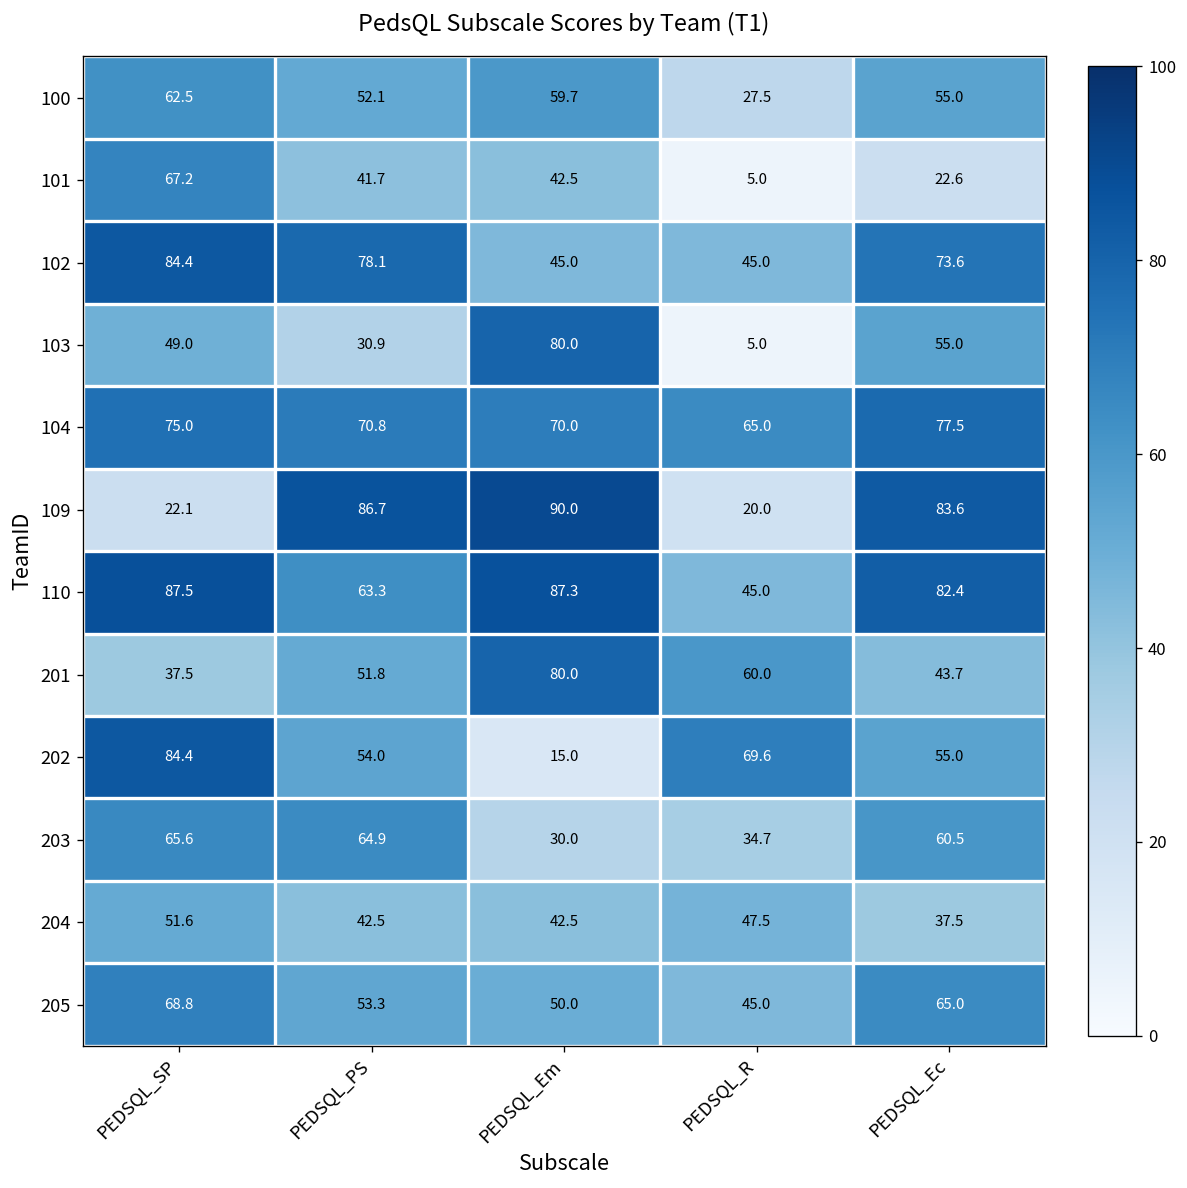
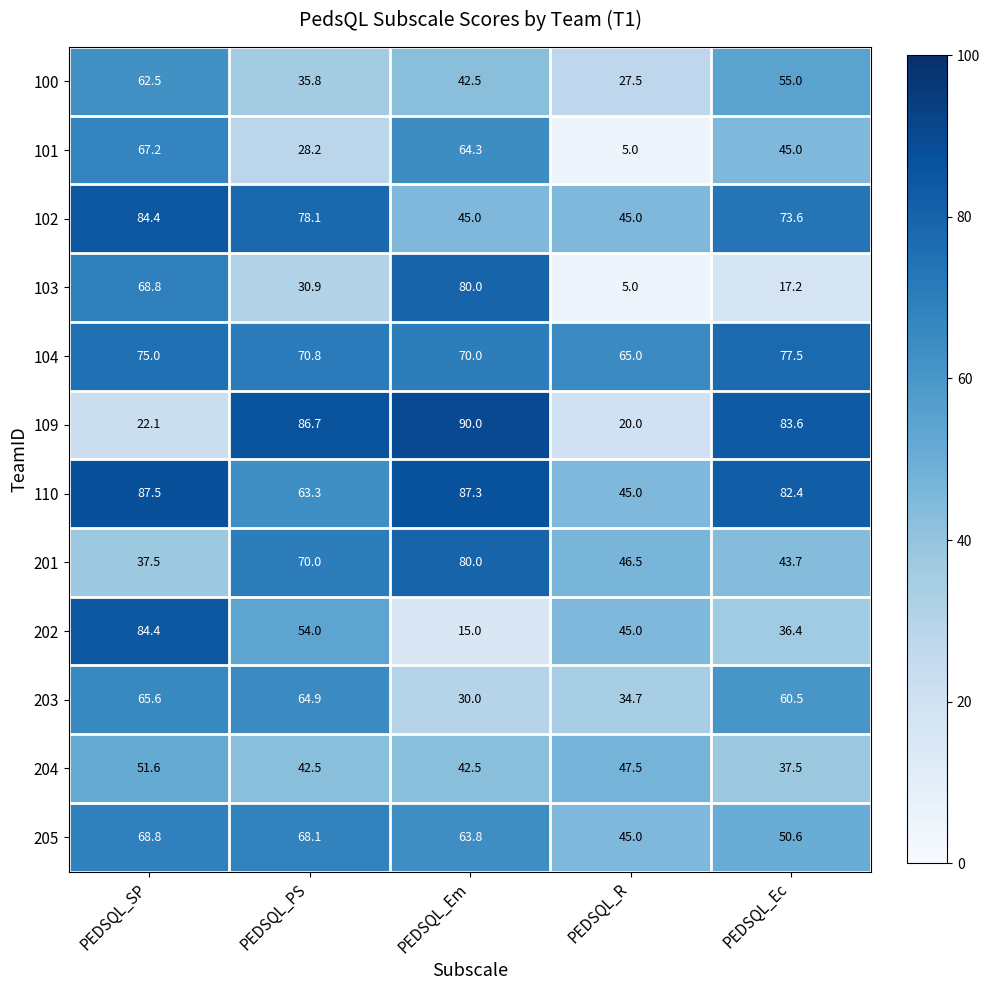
100, PEDSQL_PS: 52.1 -> 35.8
100, PEDSQL_Em: 59.7 -> 42.5
101, PEDSQL_PS: 41.7 -> 28.2
101, PEDSQL_Em: 42.5 -> 64.3
101, PEDSQL_Ec: 22.6 -> 45.0
103, PEDSQL_SP: 49.0 -> 68.8
103, PEDSQL_Ec: 55.0 -> 17.2
201, PEDSQL_PS: 51.8 -> 70.0
201, PEDSQL_R: 60.0 -> 46.5
202, PEDSQL_R: 69.6 -> 45.0
202, PEDSQL_Ec: 55.0 -> 36.4
205, PEDSQL_PS: 53.3 -> 68.1
205, PEDSQL_Em: 50.0 -> 63.8
205, PEDSQL_Ec: 65.0 -> 50.6
